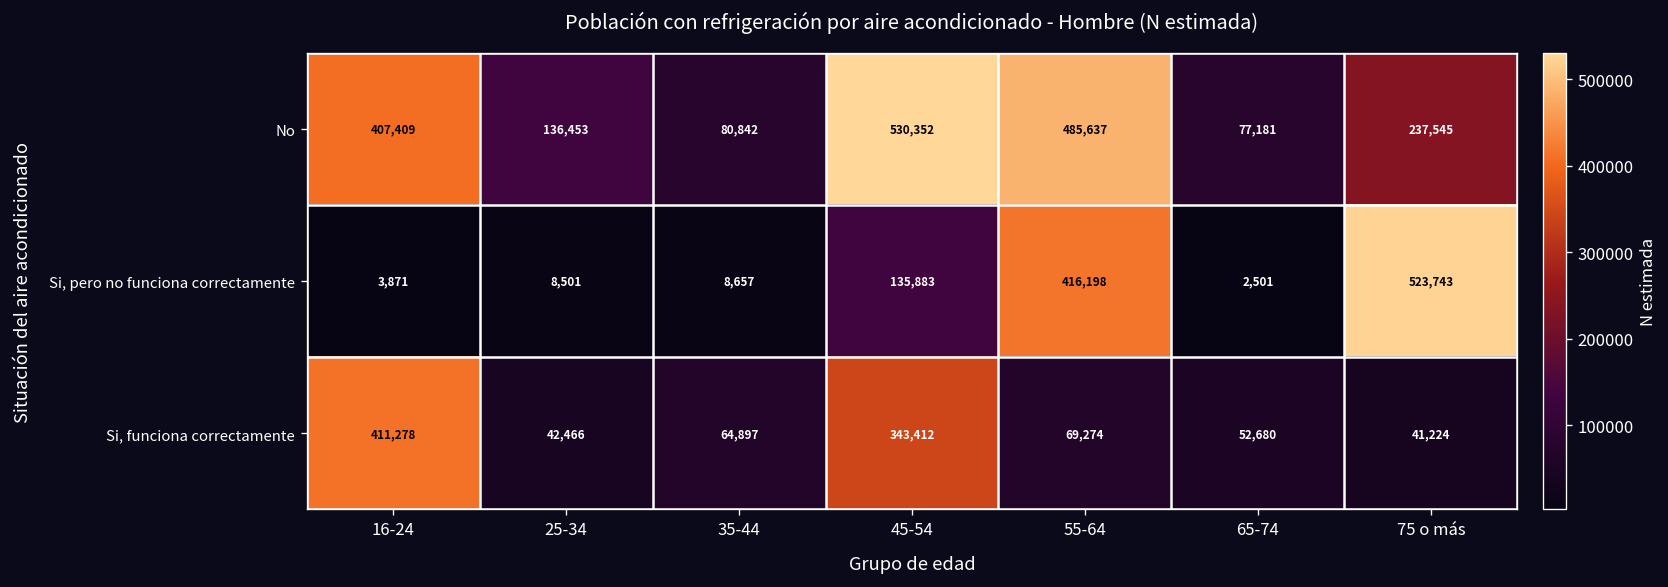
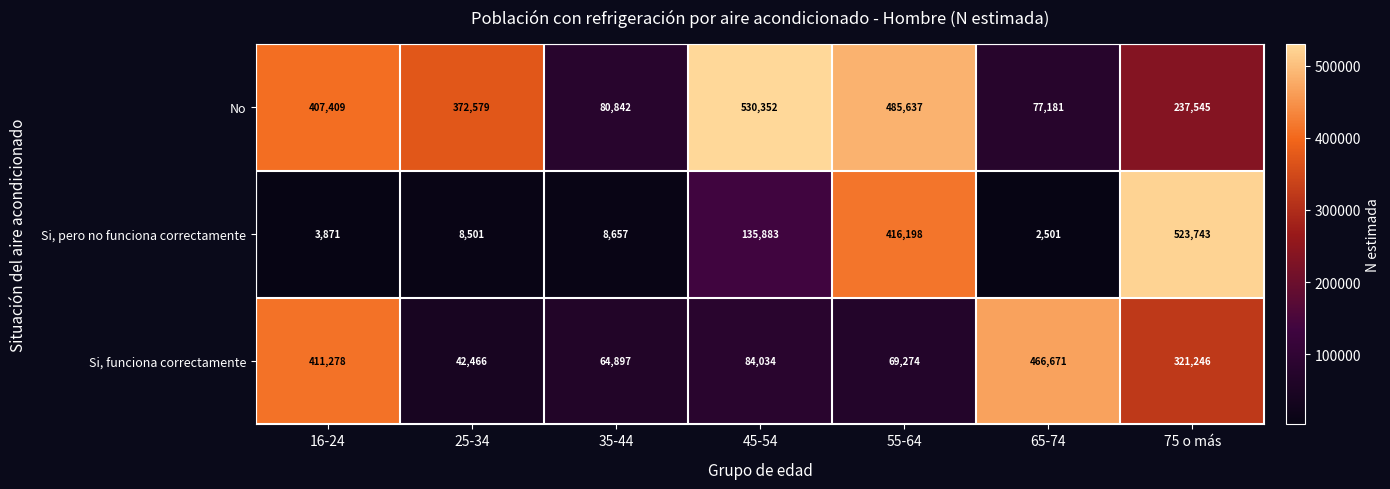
No, 25-34: 136,453 -> 372,579
Si, funciona correctamente, 45-54: 343,412 -> 84,034
Si, funciona correctamente, 65-74: 52,680 -> 466,671
Si, funciona correctamente, 75 o más: 41,224 -> 321,246
